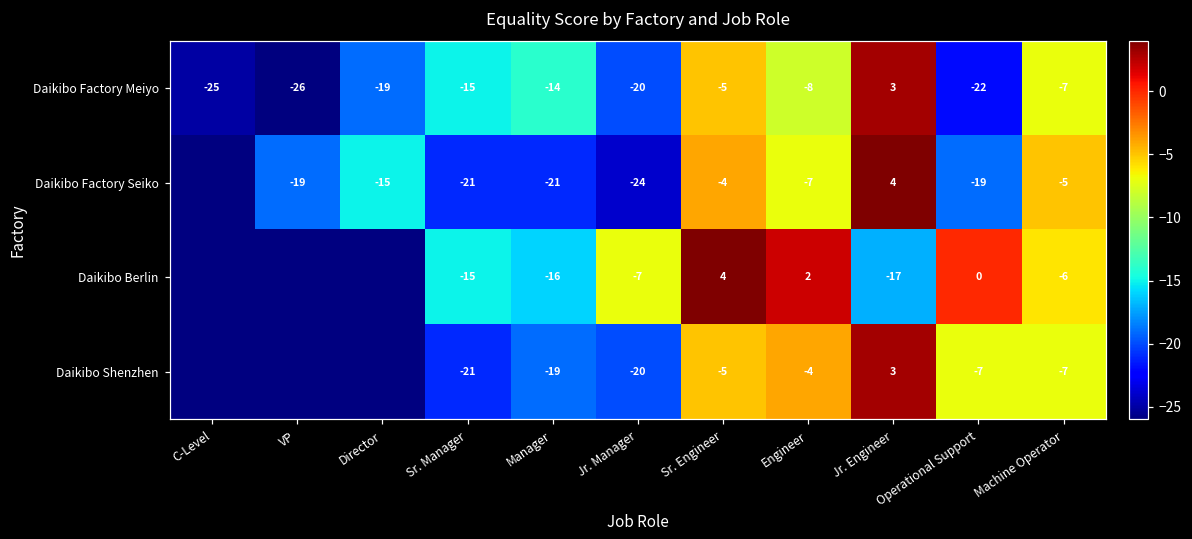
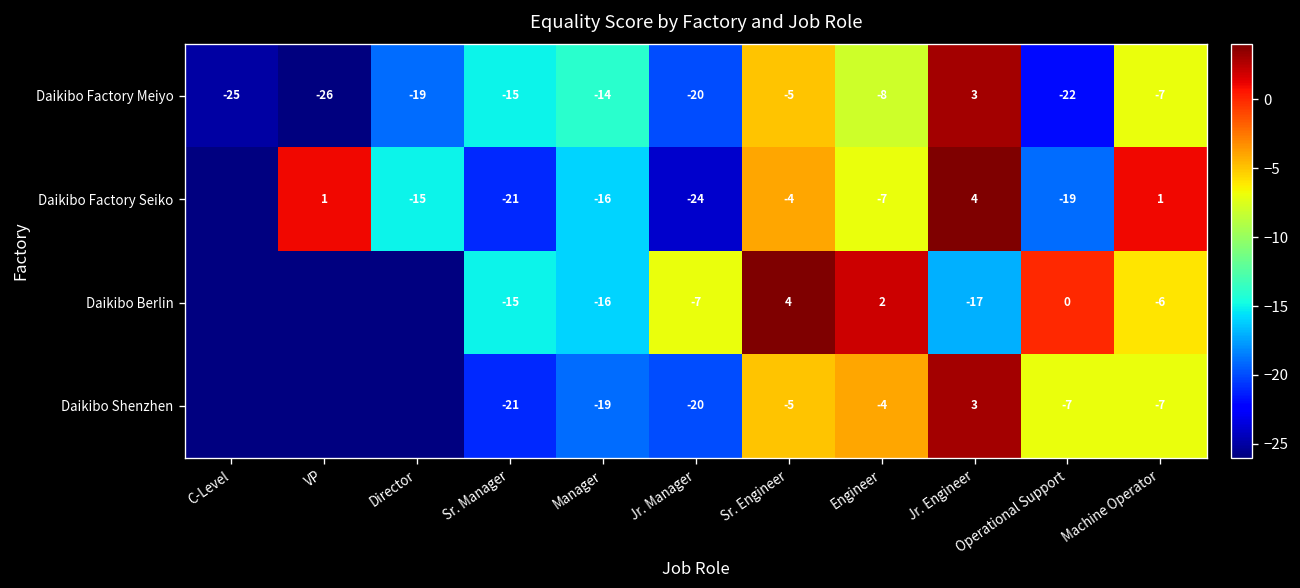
Daikibo Factory Seiko, VP: -19 -> 1
Daikibo Factory Seiko, Manager: -21 -> -16
Daikibo Factory Seiko, Machine Operator: -5 -> 1
